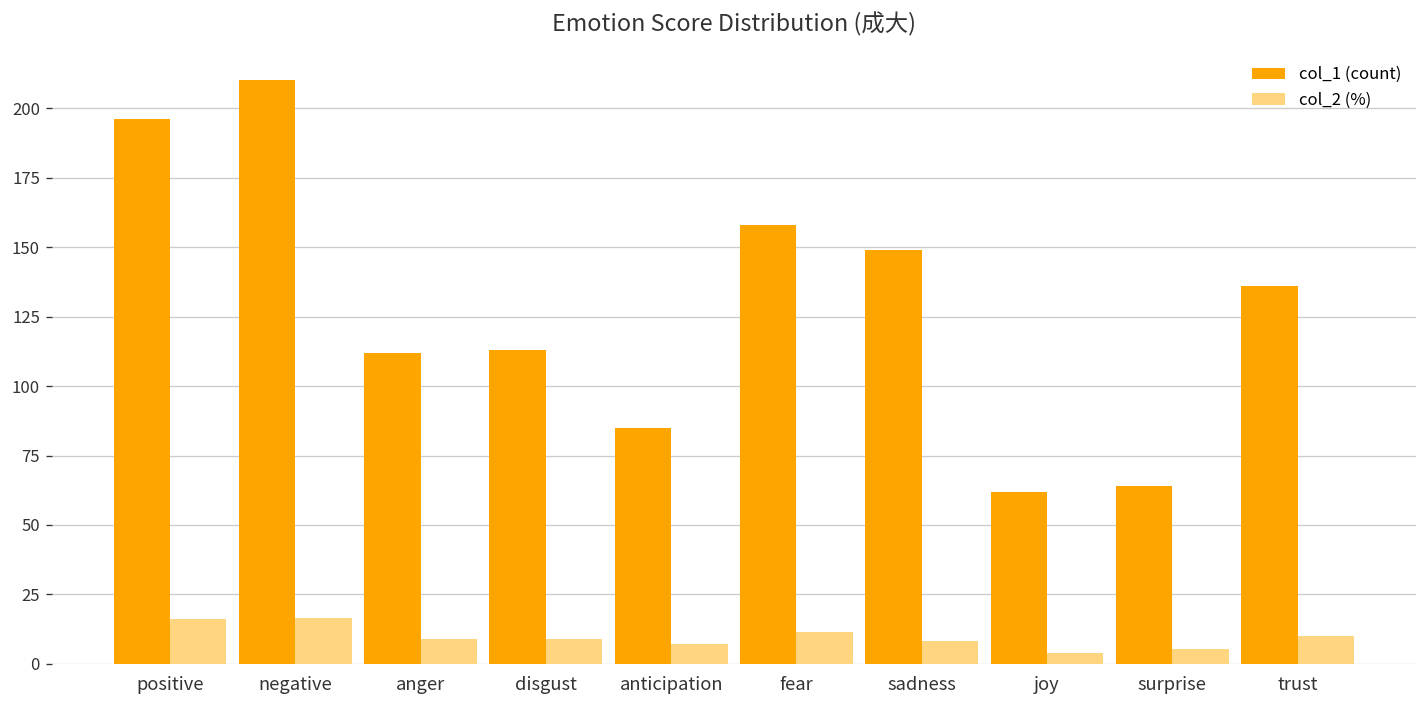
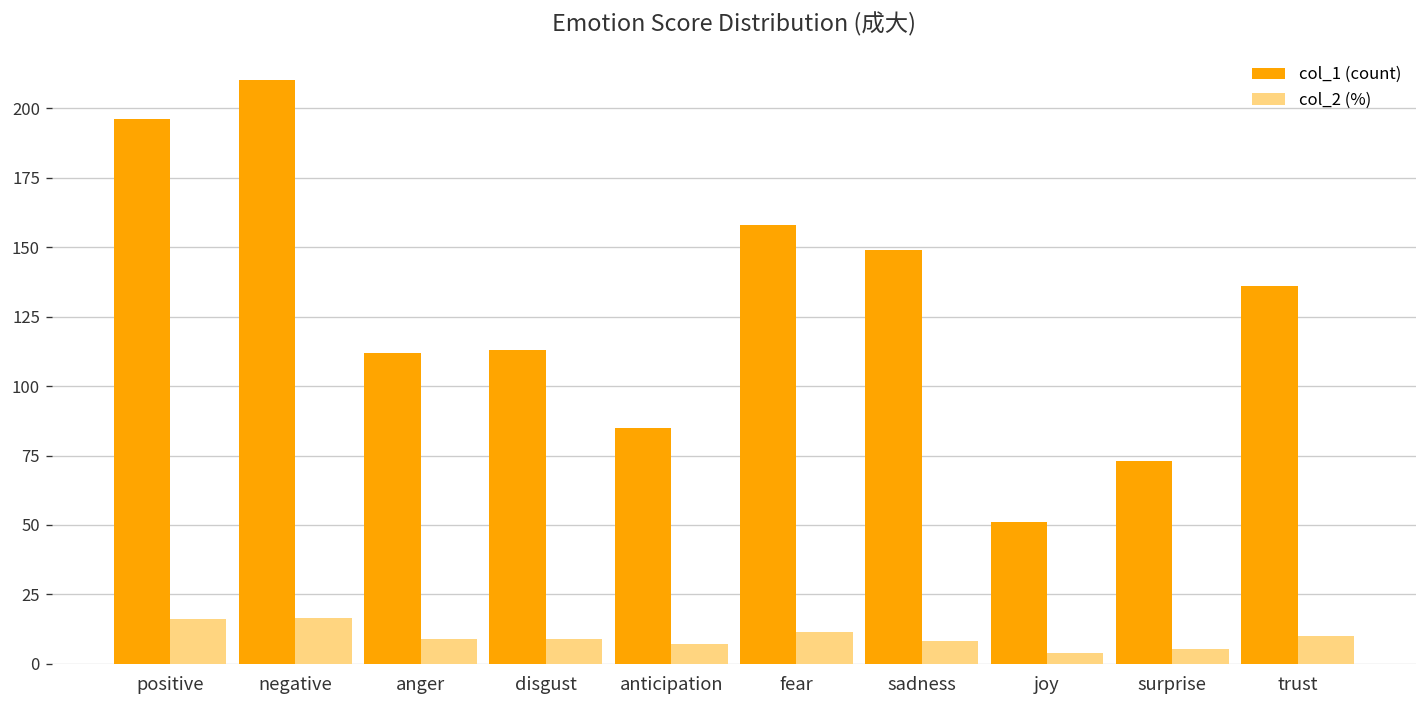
col_1 (count), joy: 62 -> 51
col_1 (count), surprise: 64 -> 73
